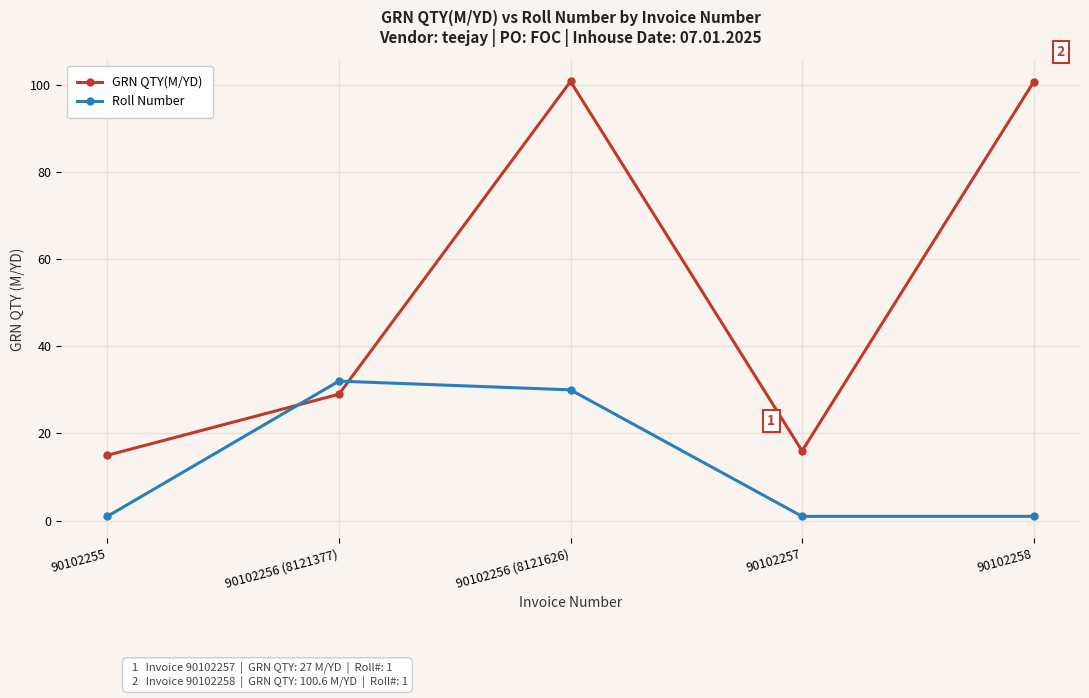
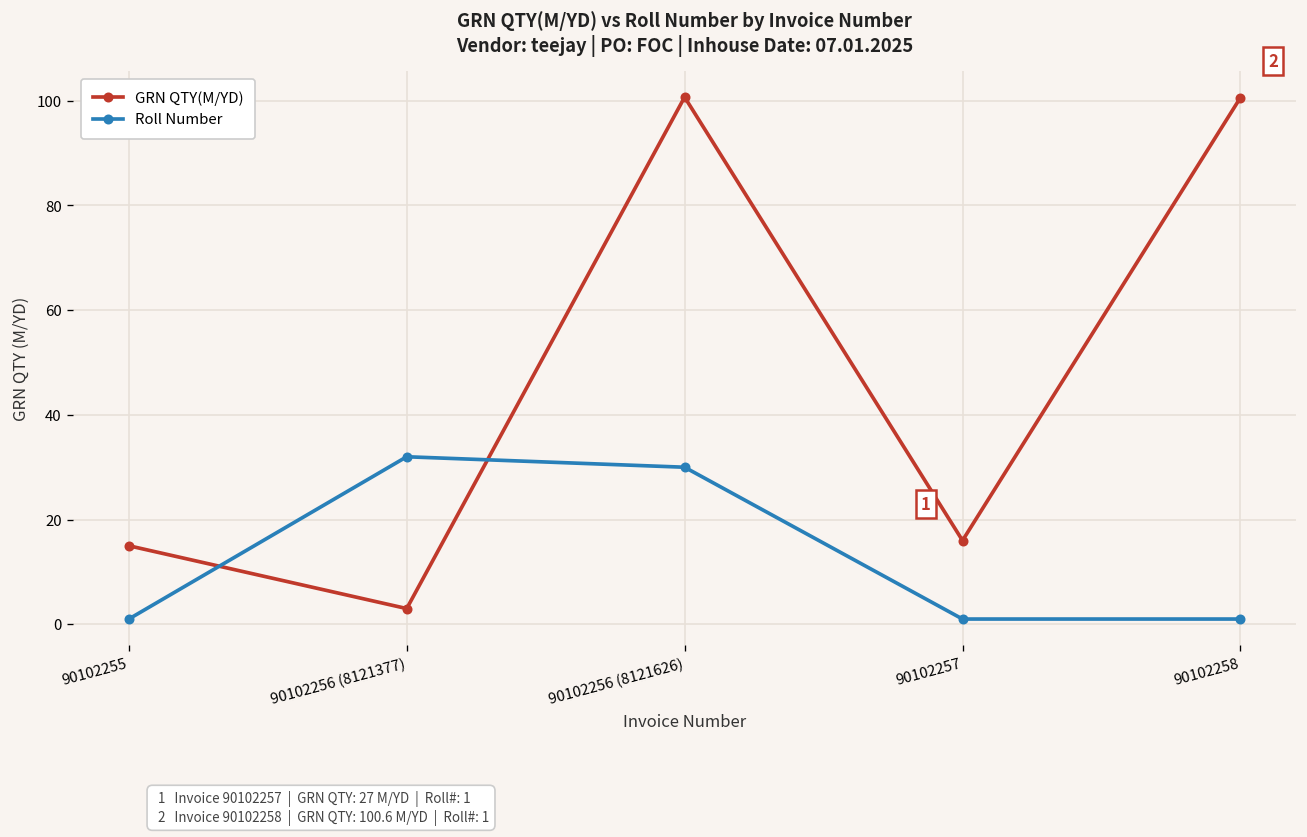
GRN QTY(M/YD), 90102256 (8121377): 29 -> 3
